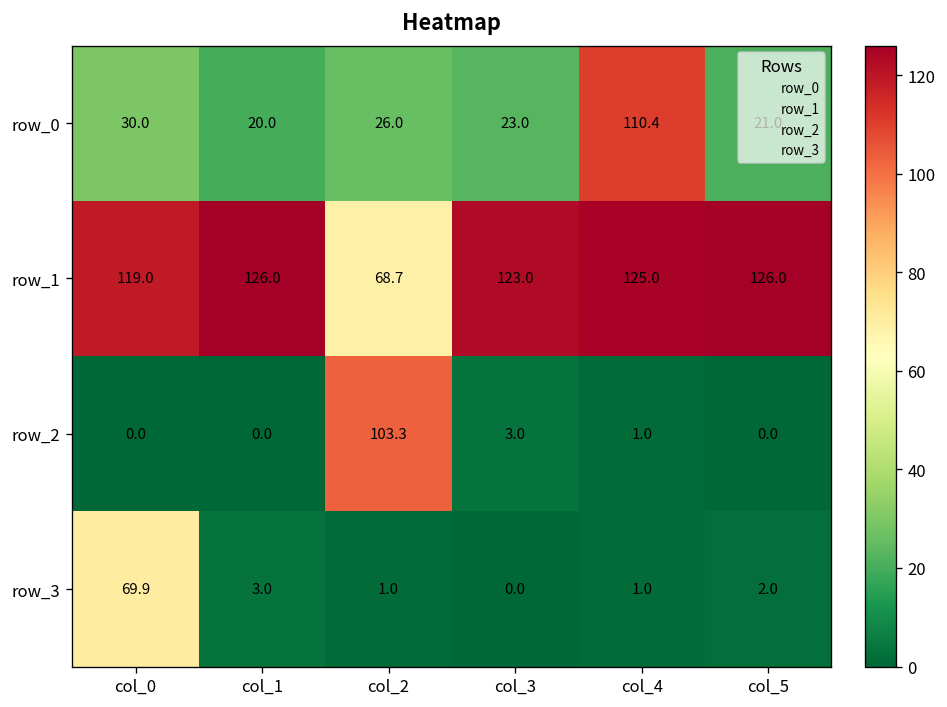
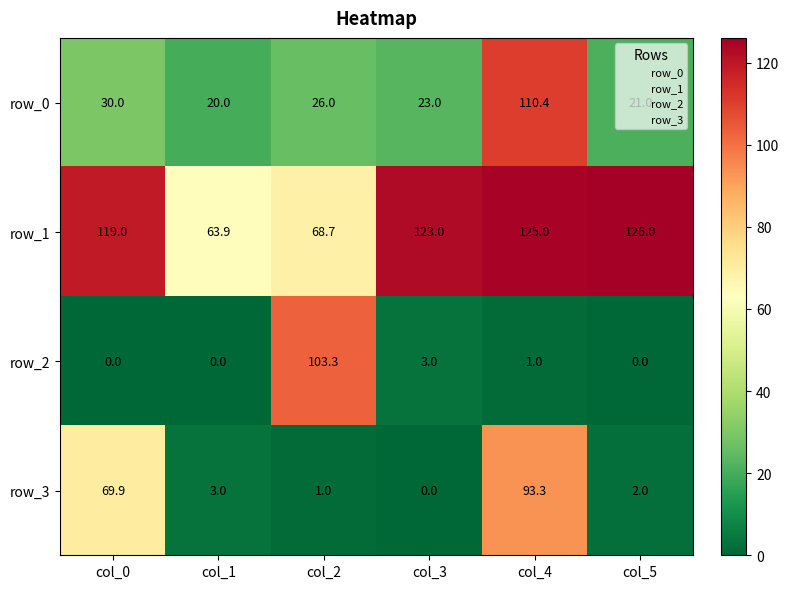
row_1, col_1: 126.0 -> 63.9
row_3, col_4: 1.0 -> 93.3
